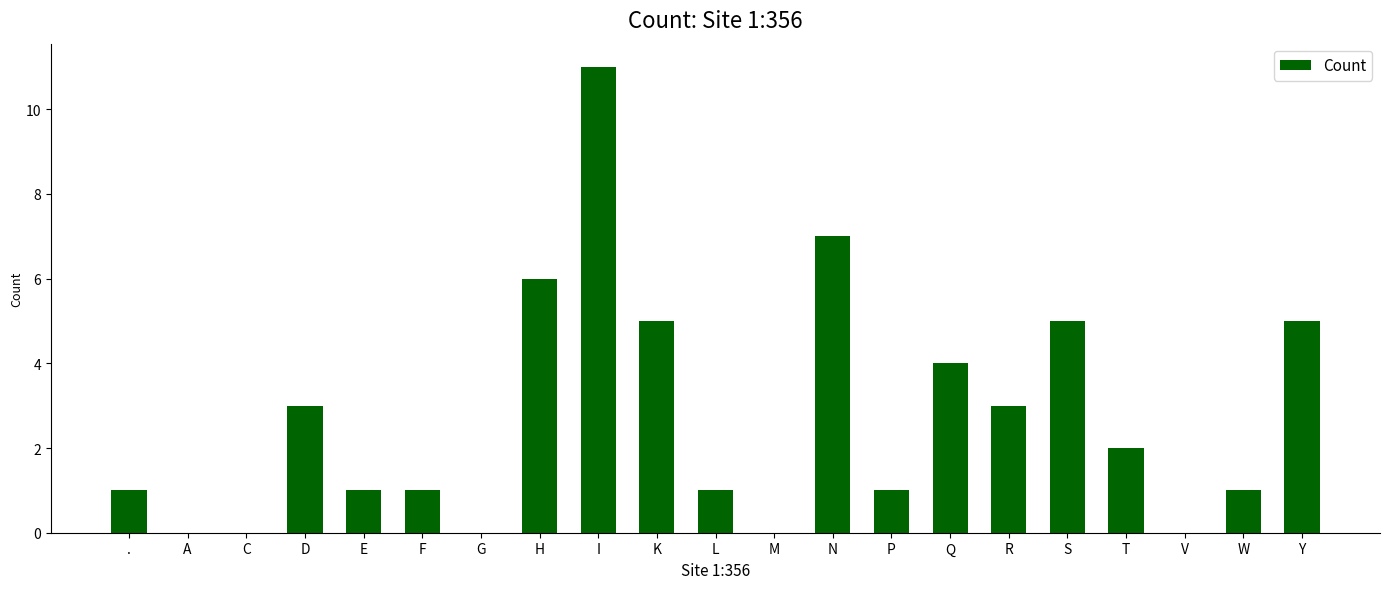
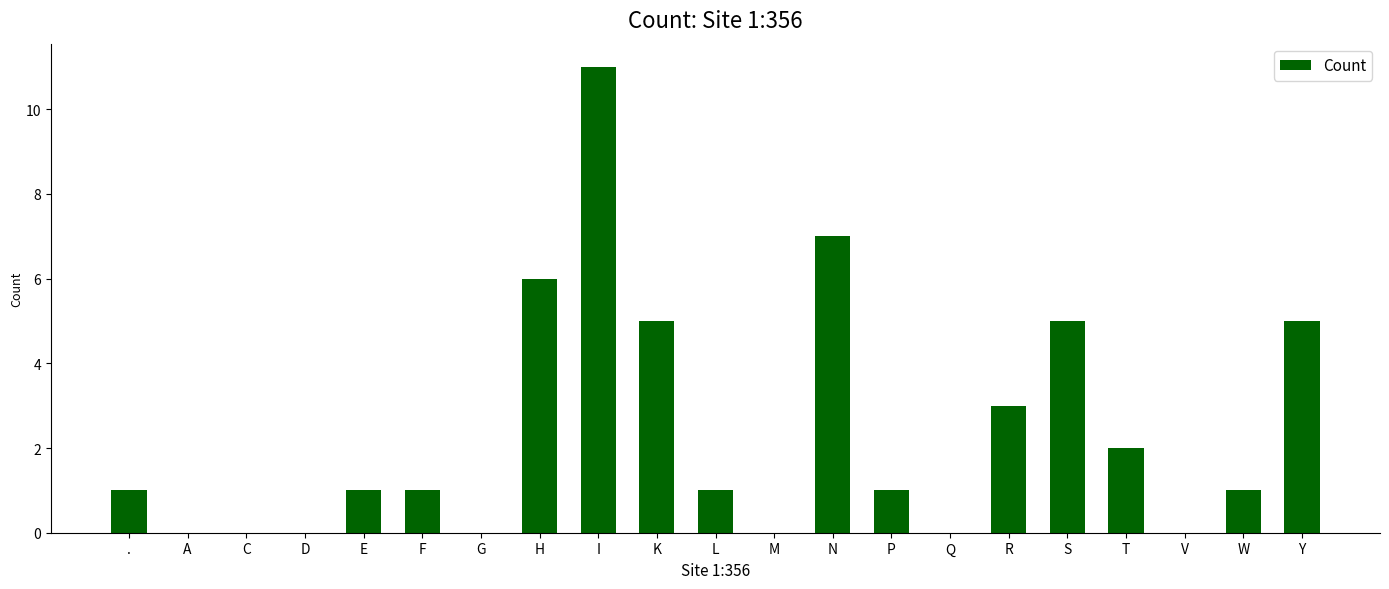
D: 3 -> 0
Q: 4 -> 0
